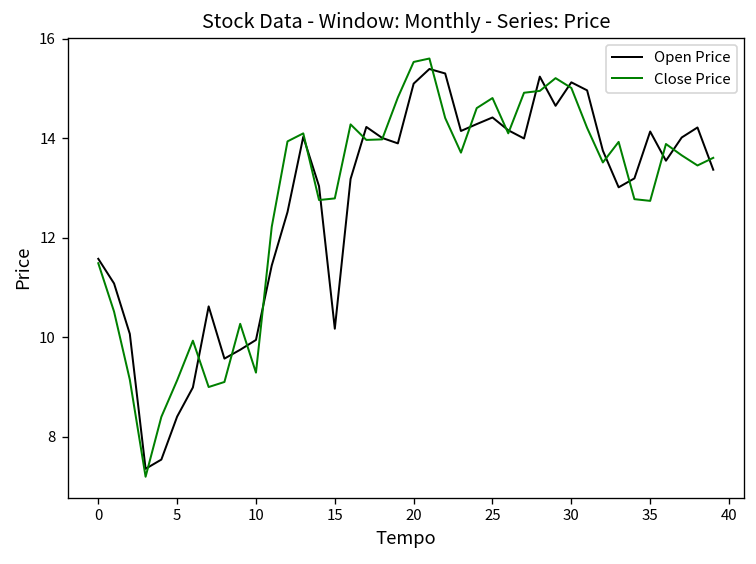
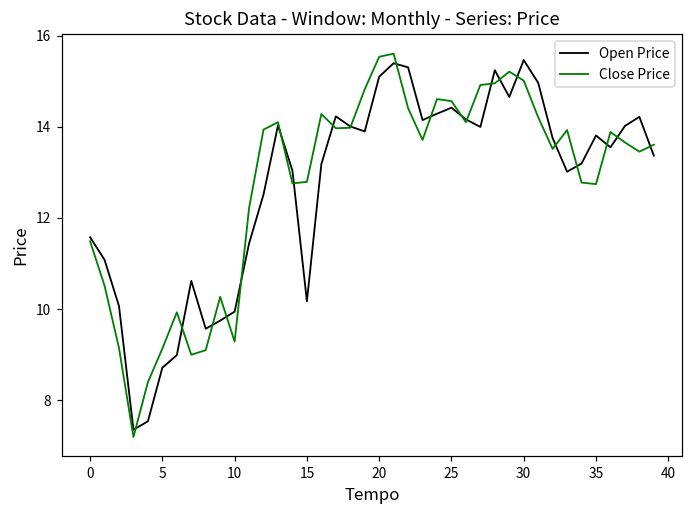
Open Price, 5: 8.4 -> 8.7
Close Price, 25: 14.8 -> 14.6
Open Price, 30: 15.1 -> 15.5
Open Price, 35: 14.1 -> 13.8
